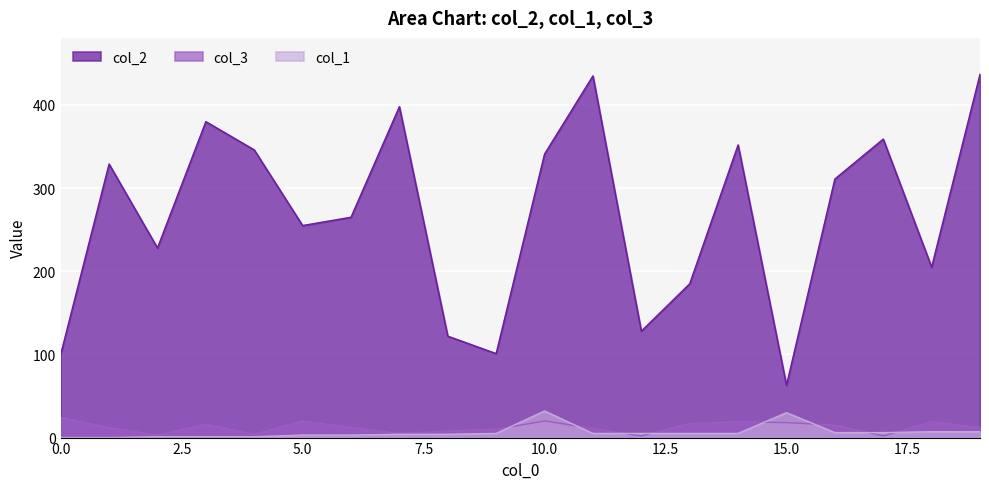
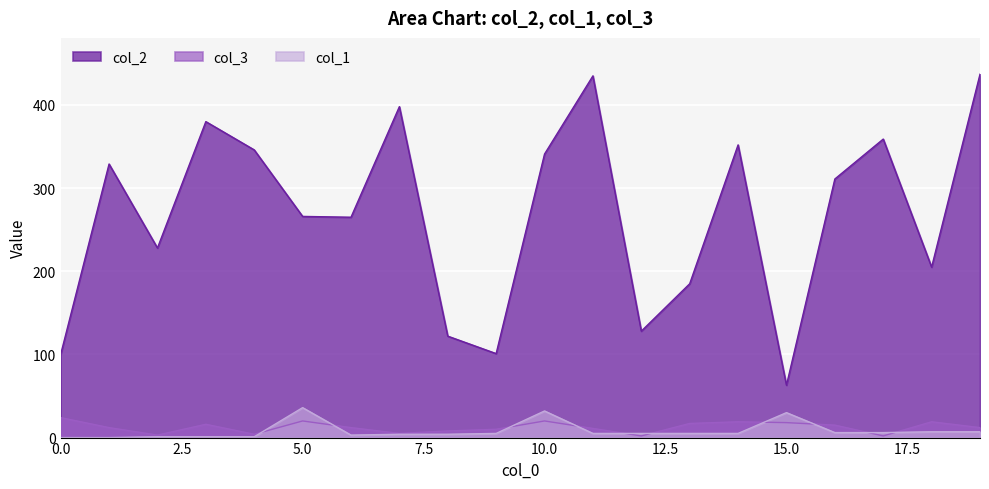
col_2, 5.0: 260 -> 270
col_1, 5.0: 0 -> 40
